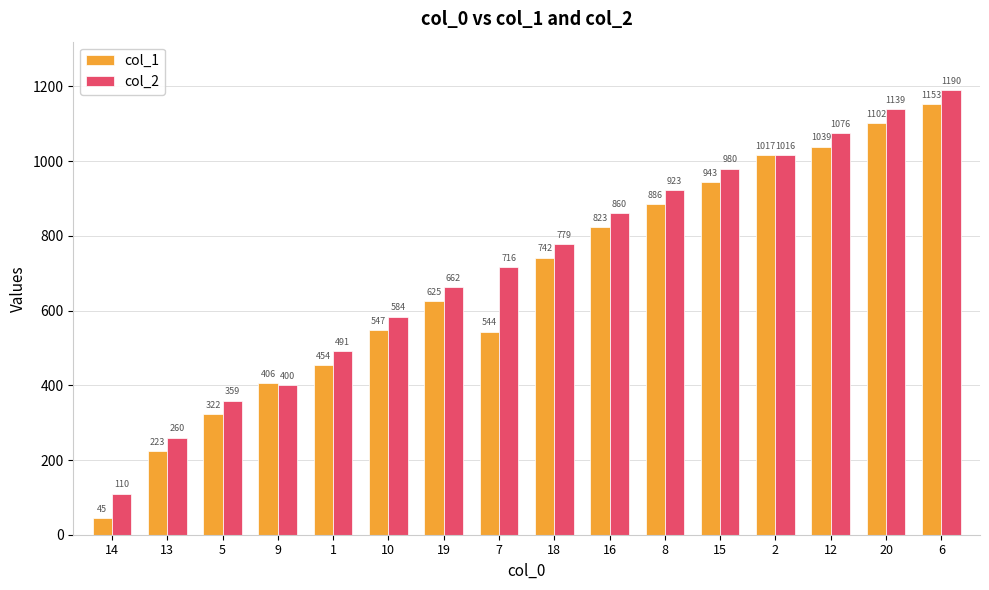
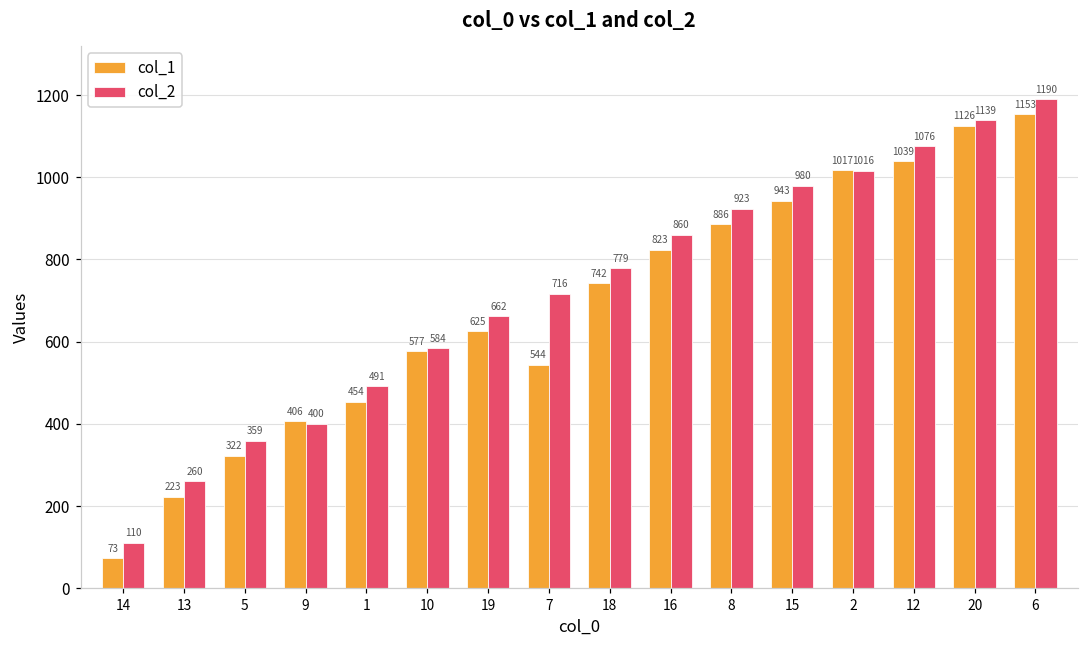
col_1, 14: 45 -> 73
col_1, 10: 547 -> 577
col_1, 20: 1102 -> 1126
